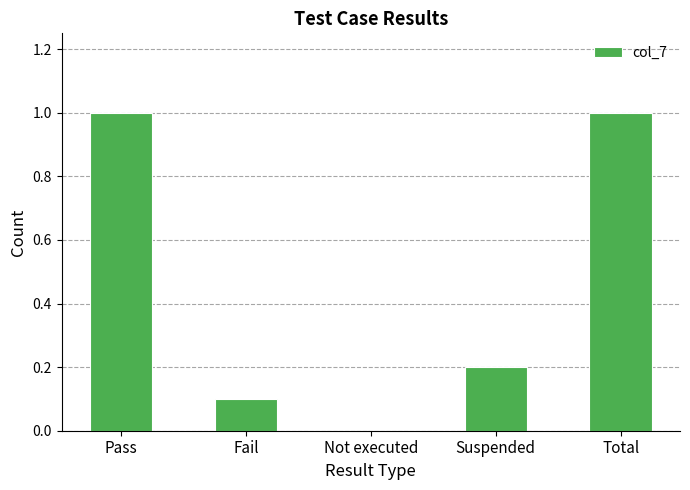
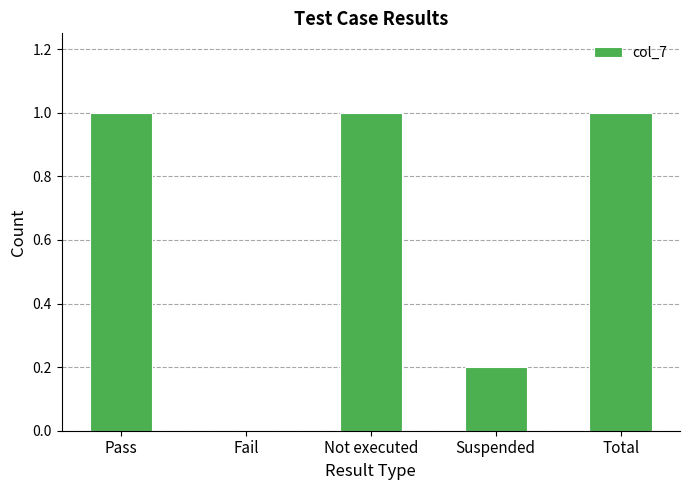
Fail: 0.1 -> 0.0
Not executed: 0 -> 1
